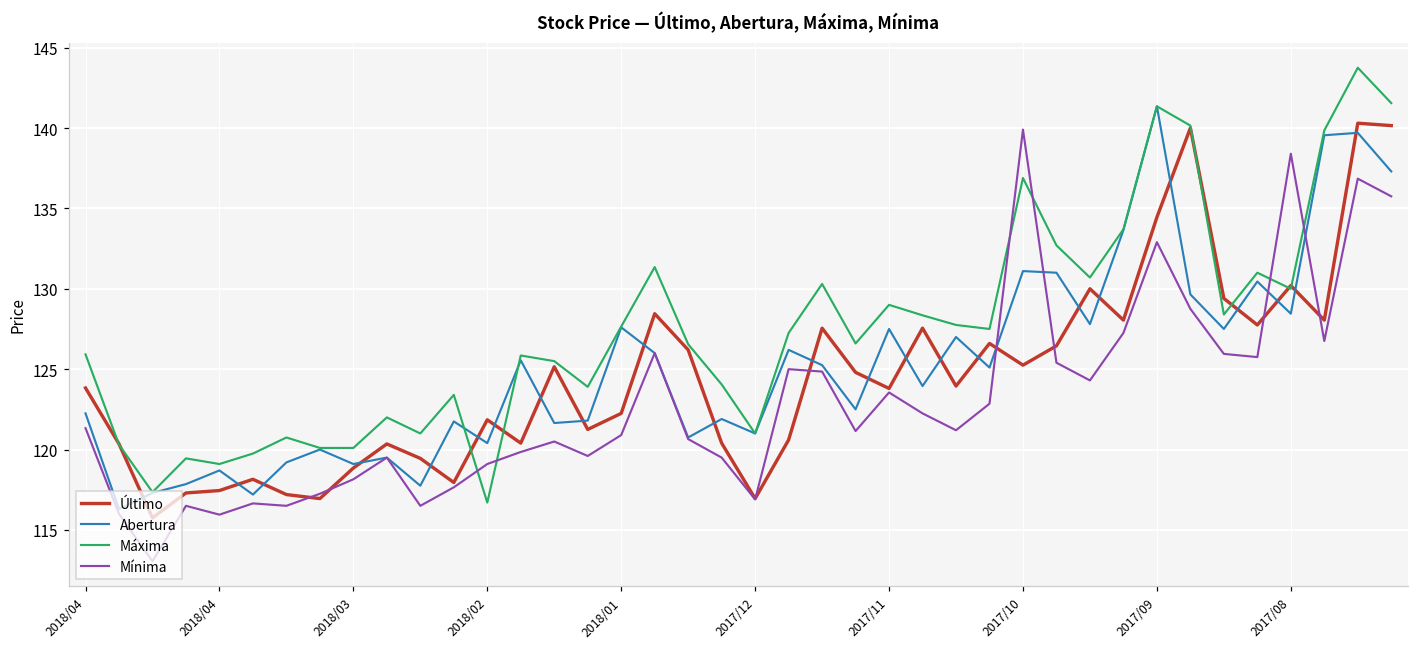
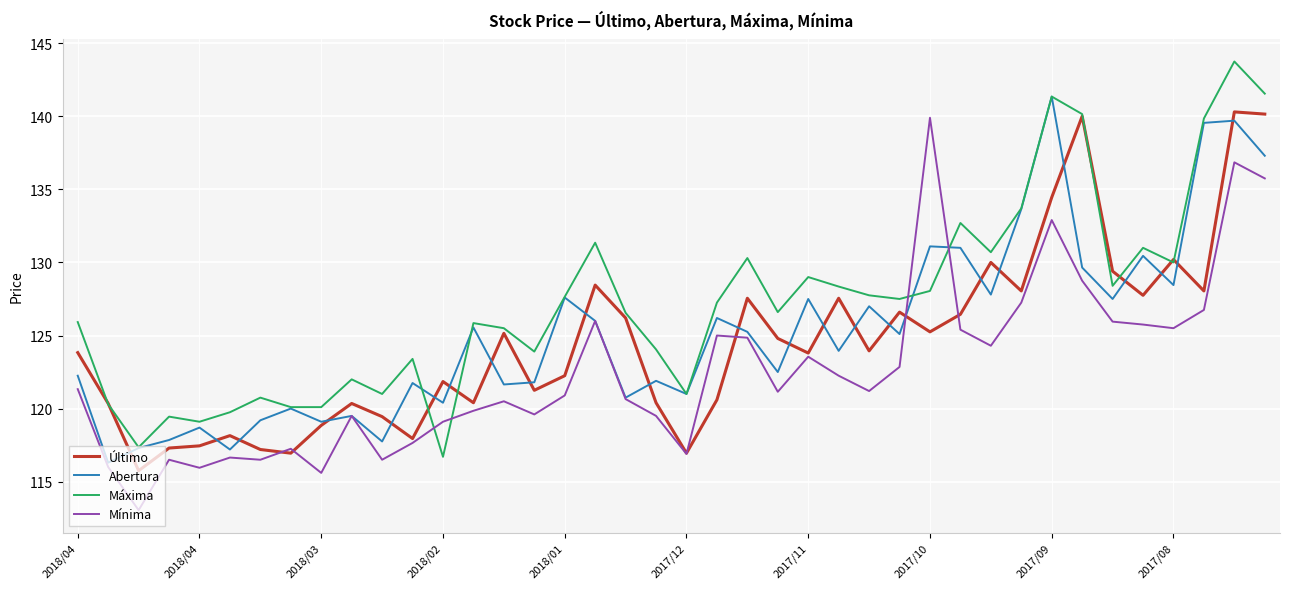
Mínima, 2018/03: 118.2 -> 115.6
Máxima, 2017/10: 136.9 -> 128.1
Mínima, 2017/08: 138.4 -> 125.5
